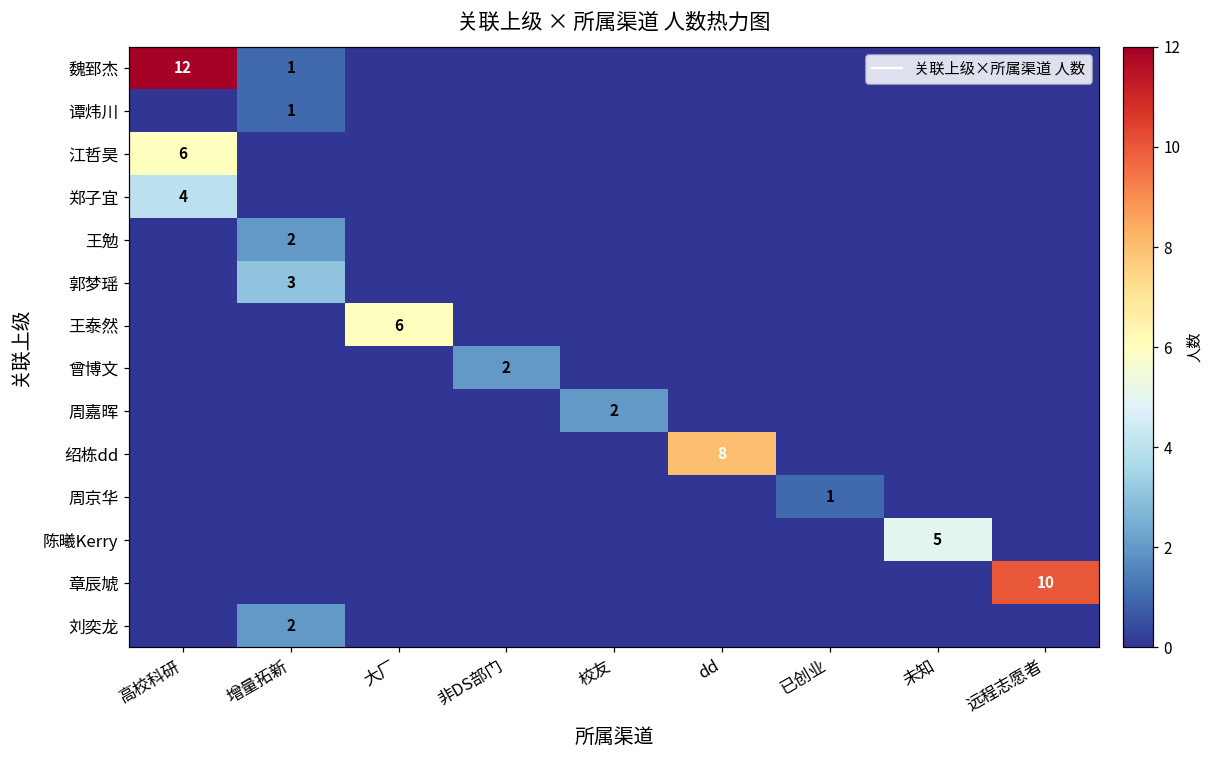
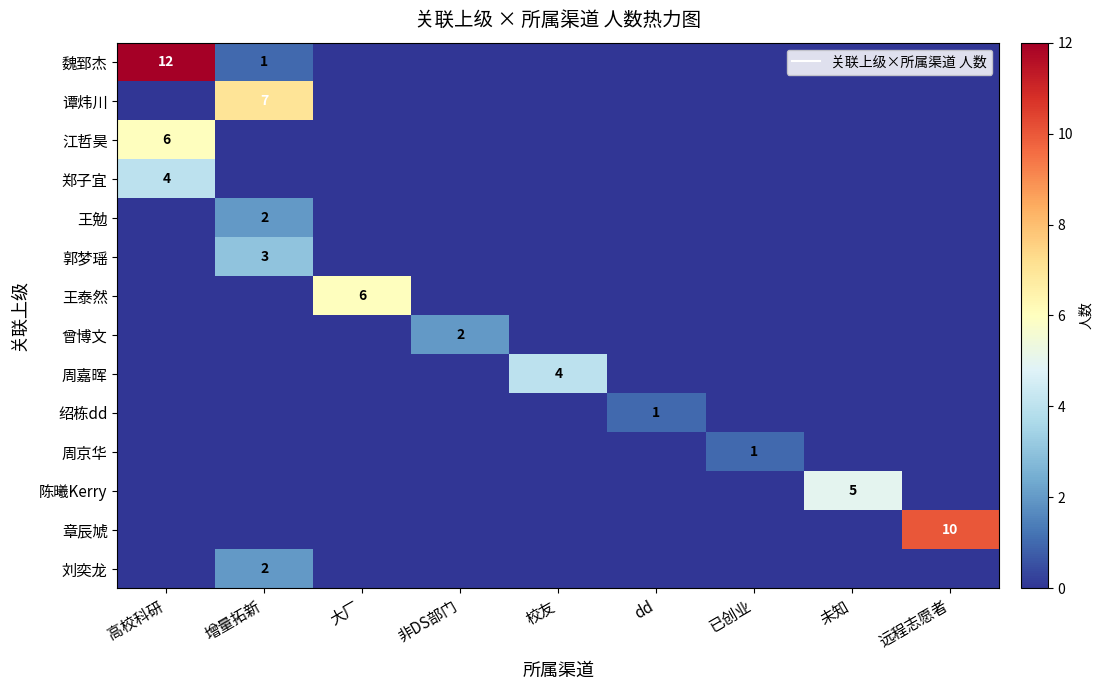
谭炜川, 增量拓新: 1 -> 7
周嘉晖, 校友: 2 -> 4
绍栋dd, dd: 8 -> 1
